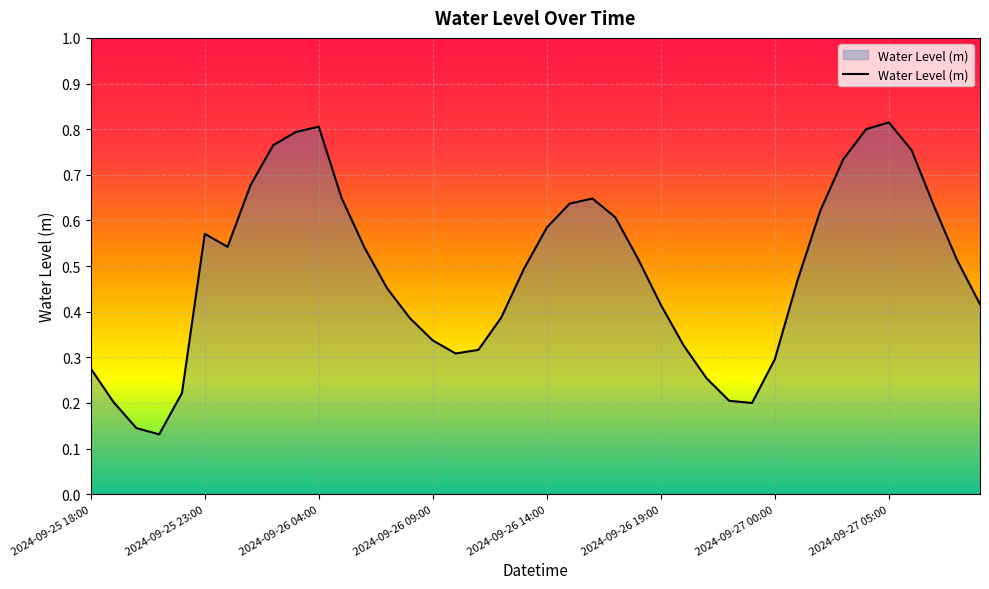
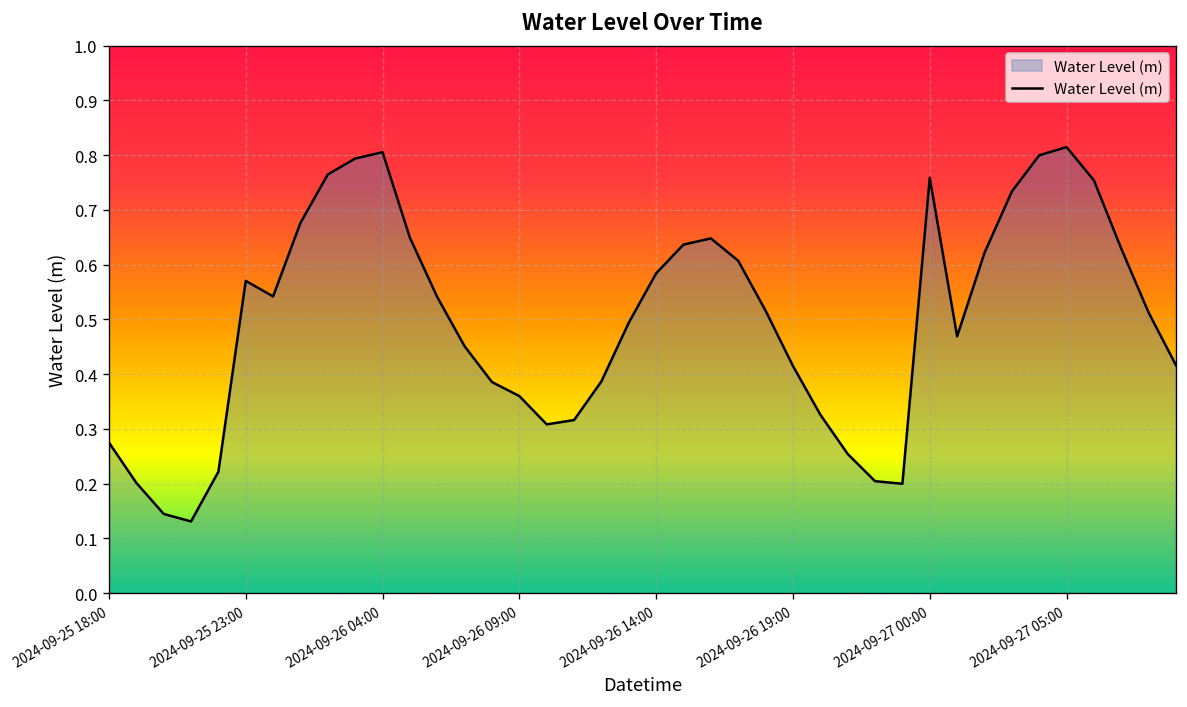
2024-09-26 09:00: 0.34 -> 0.36
2024-09-27 00:00: 0.30 -> 0.76
